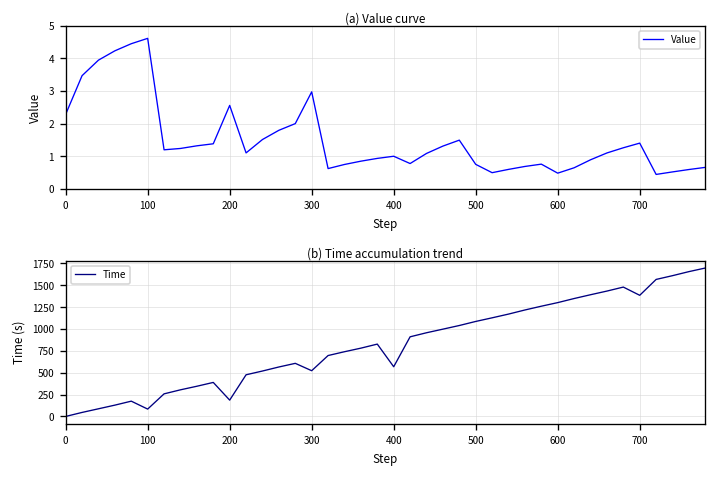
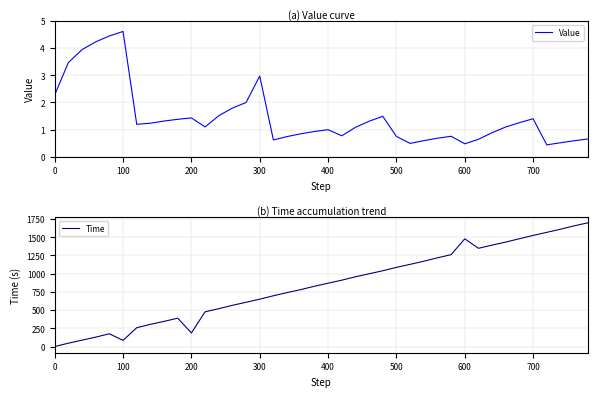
(a) Value curve, 200: 2.6 -> 1.4
(b) Time accumulation trend, 300: 500 -> 700
(b) Time accumulation trend, 400: 600 -> 900
(b) Time accumulation trend, 600: 1300 -> 1500
(b) Time accumulation trend, 700: 1400 -> 1500
